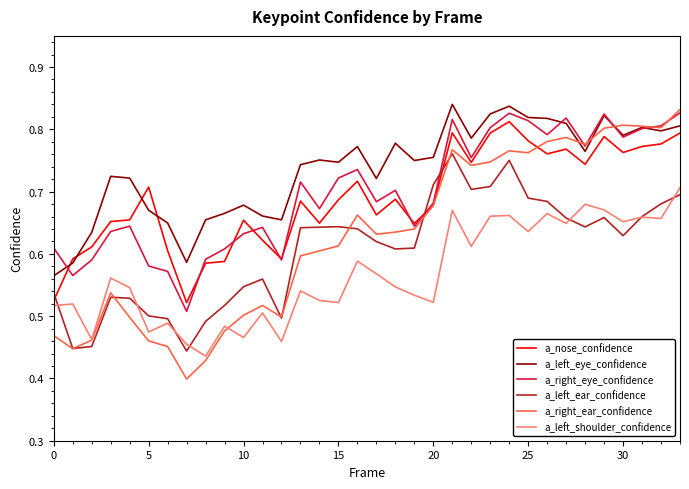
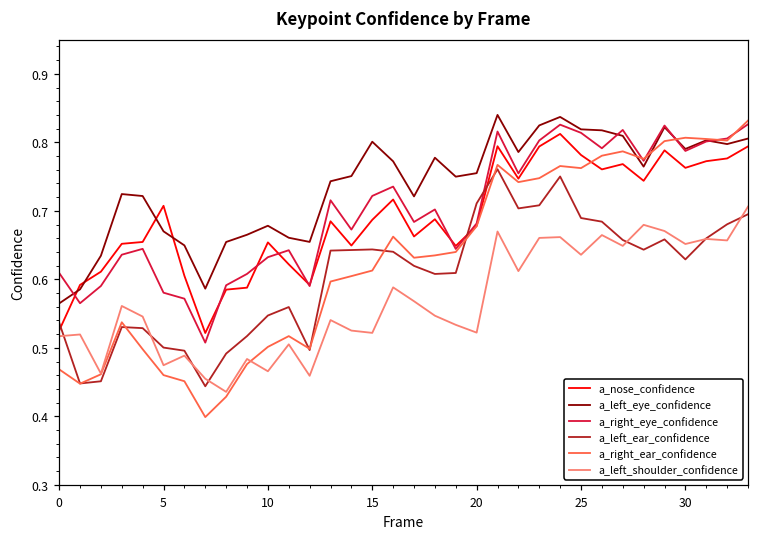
a_left_eye_confidence, 15: 0.75 -> 0.80
